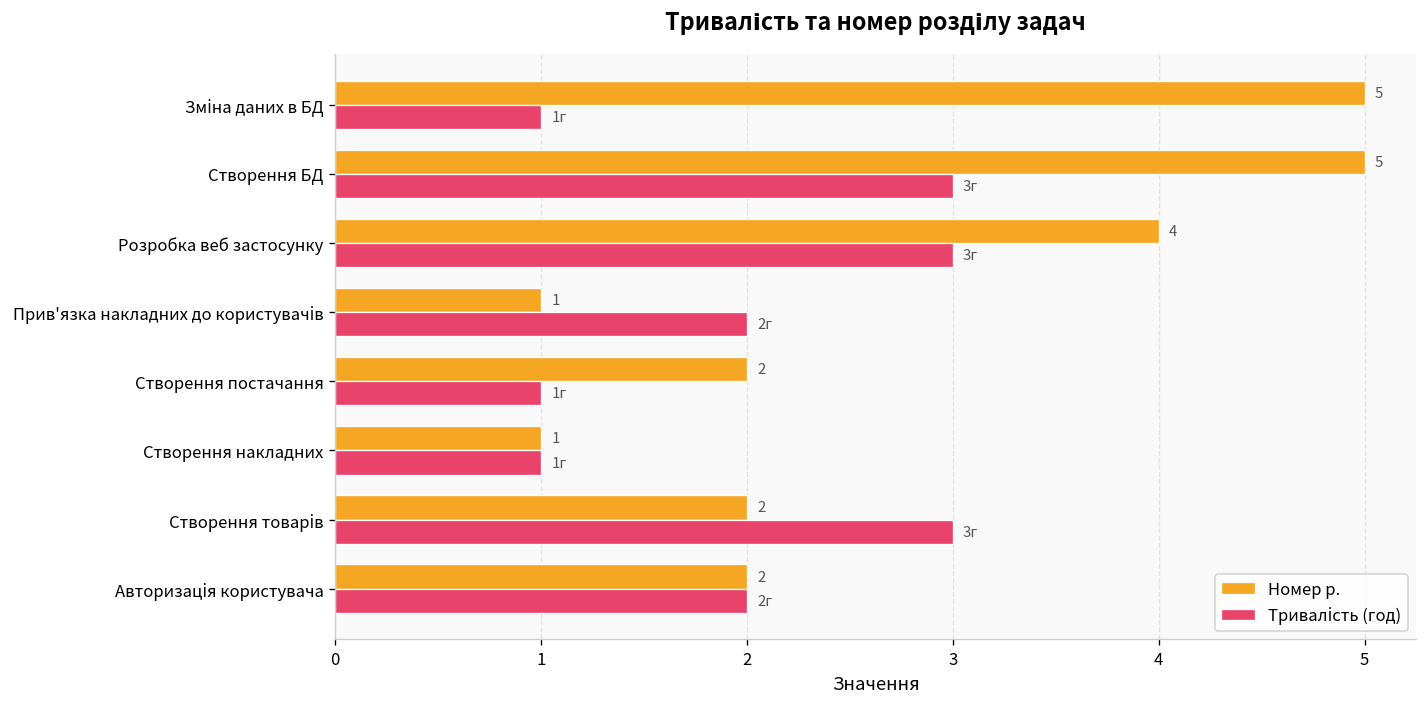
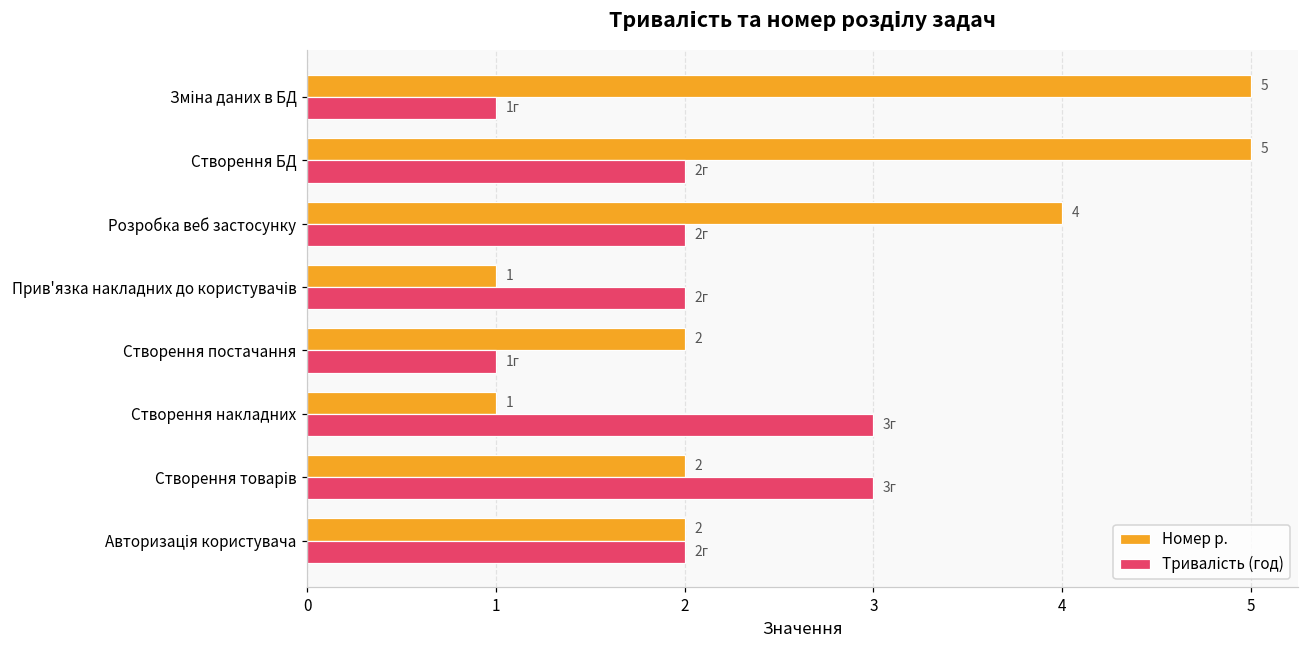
Тривалість (год), Створення БД: 3г -> 2г
Тривалість (год), Розробка веб застосунку: 3г -> 2г
Тривалість (год), Створення накладних: 1г -> 3г
